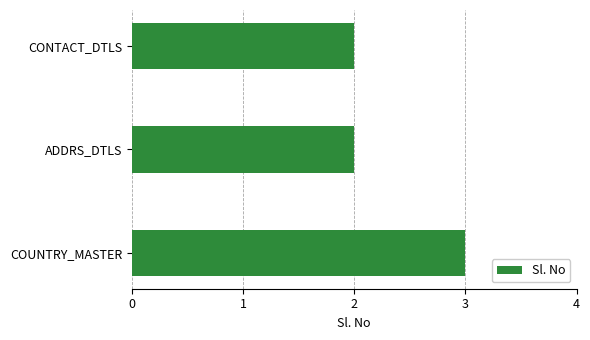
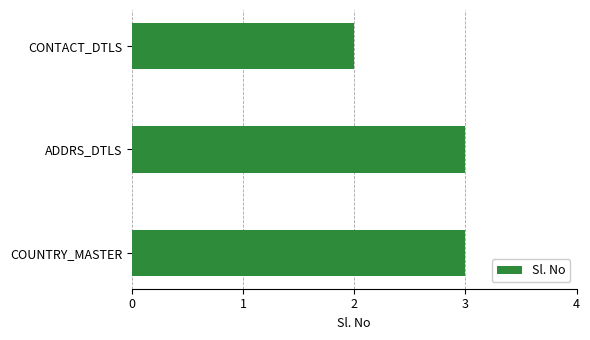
ADDRS_DTLS: 2 -> 3
